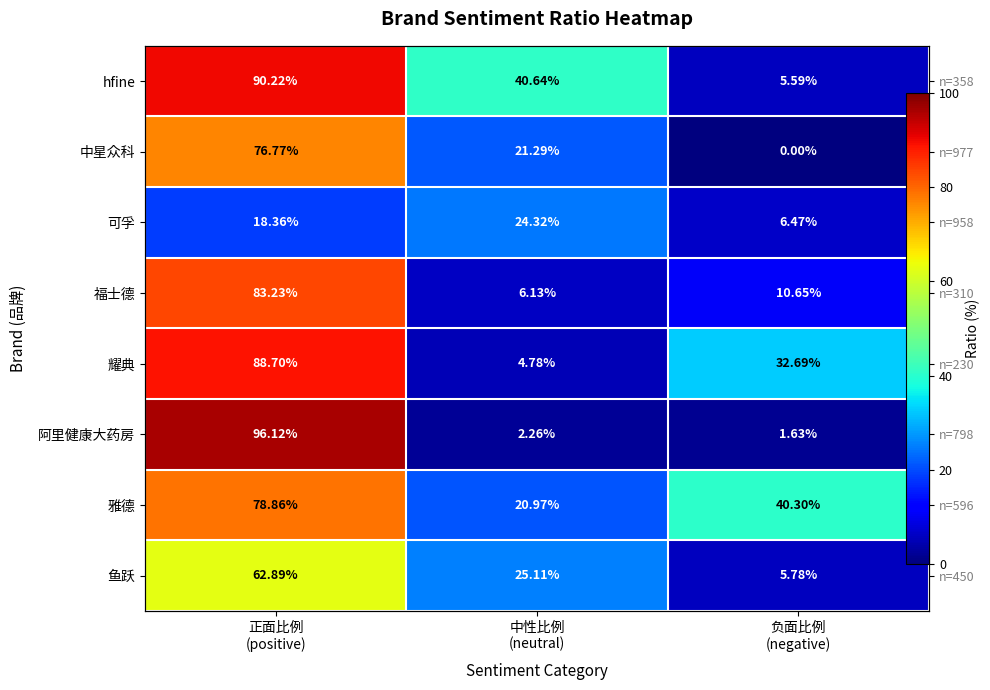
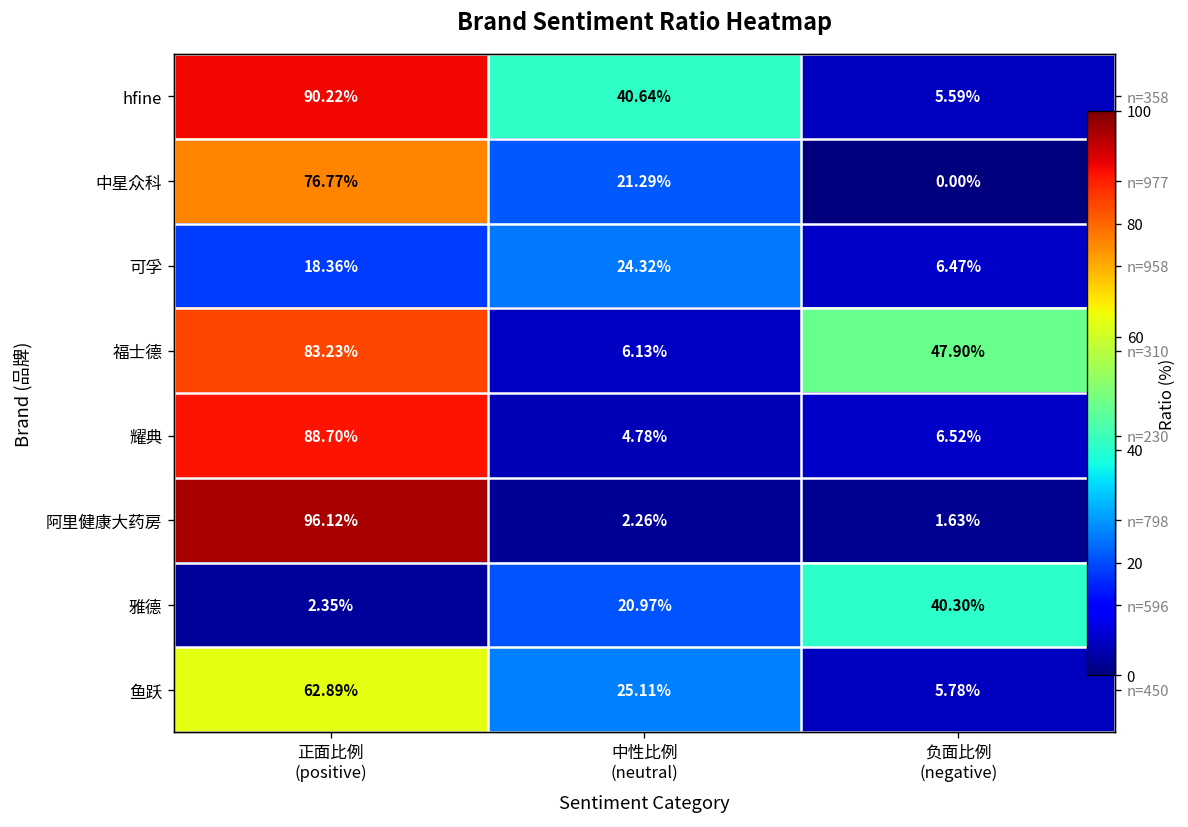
福士德, 负面比例 (negative): 10.65% -> 47.90%
耀典, 负面比例 (negative): 32.69% -> 6.52%
雅德, 正面比例 (positive): 78.86% -> 2.35%
